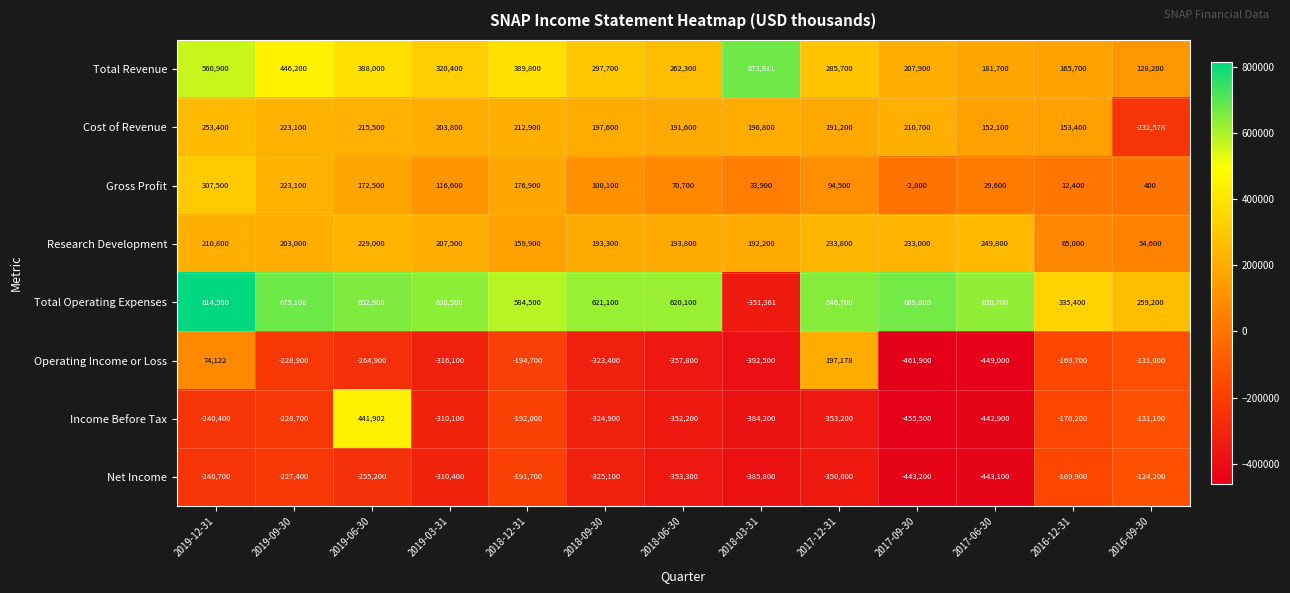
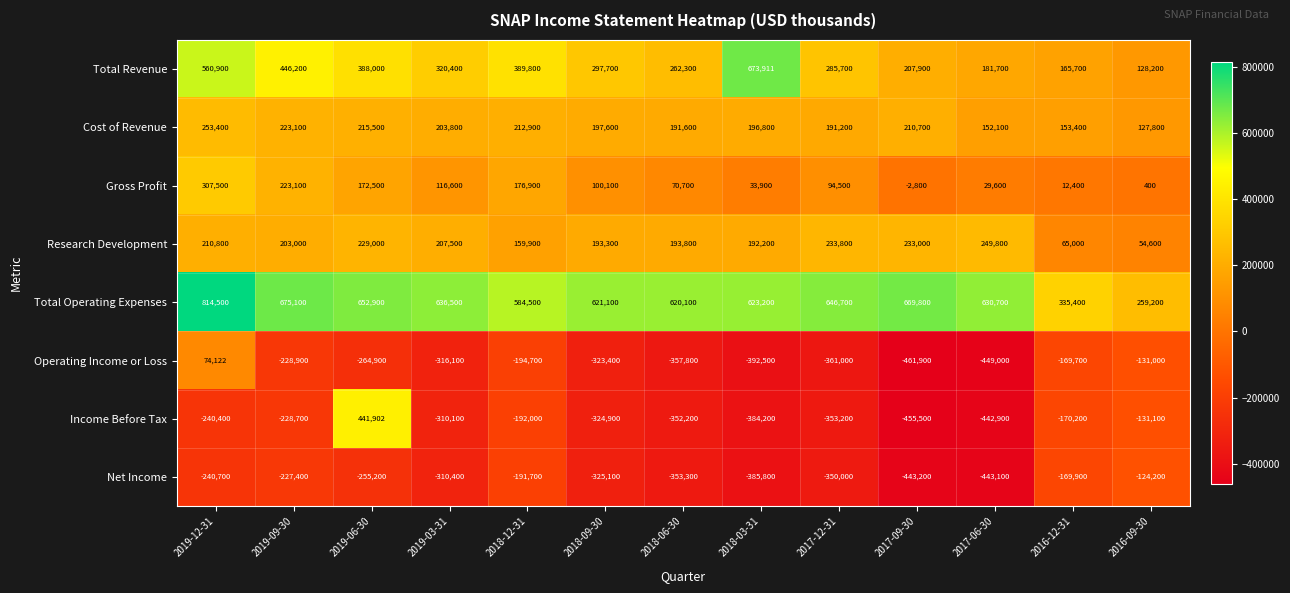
Cost of Revenue, 2016-09-30: -232,578 -> 127,800
Total Operating Expenses, 2018-03-31: -351,361 -> 623,200
Operating Income or Loss, 2017-12-31: 197,178 -> -361,000
